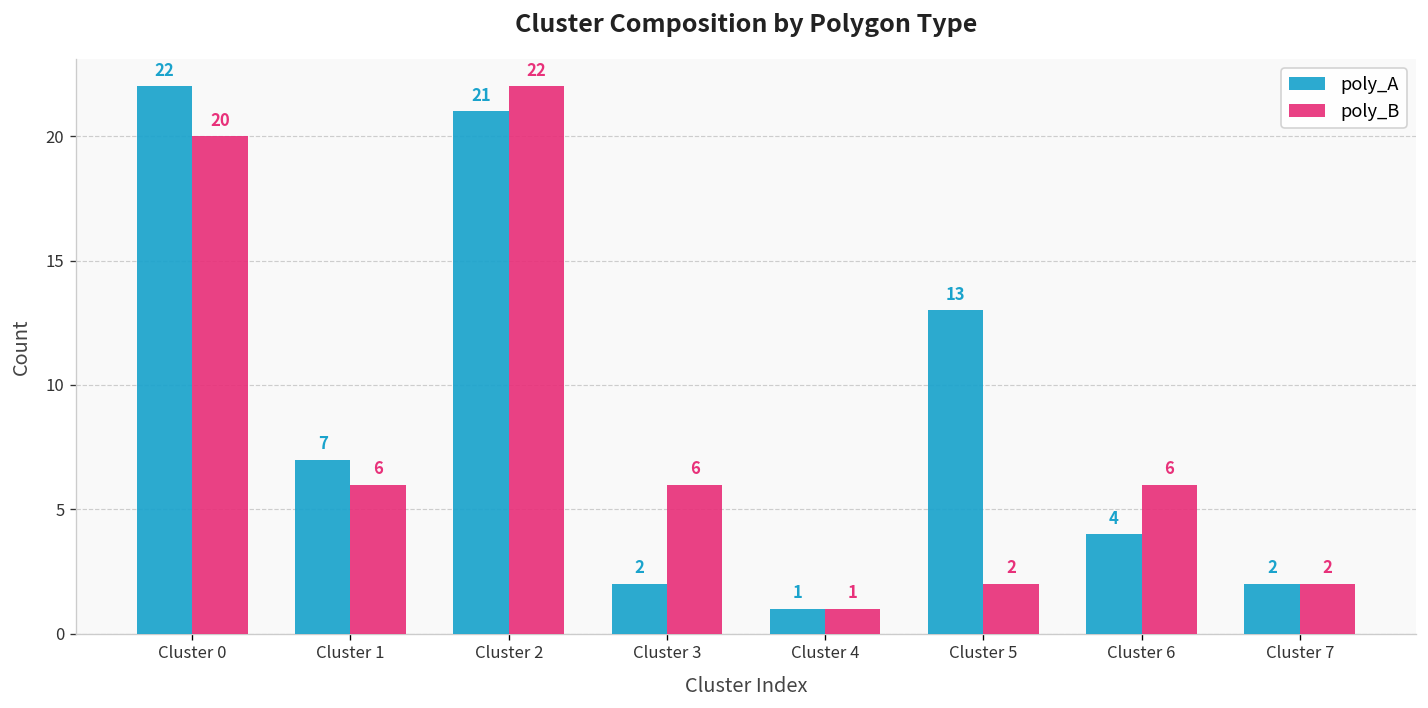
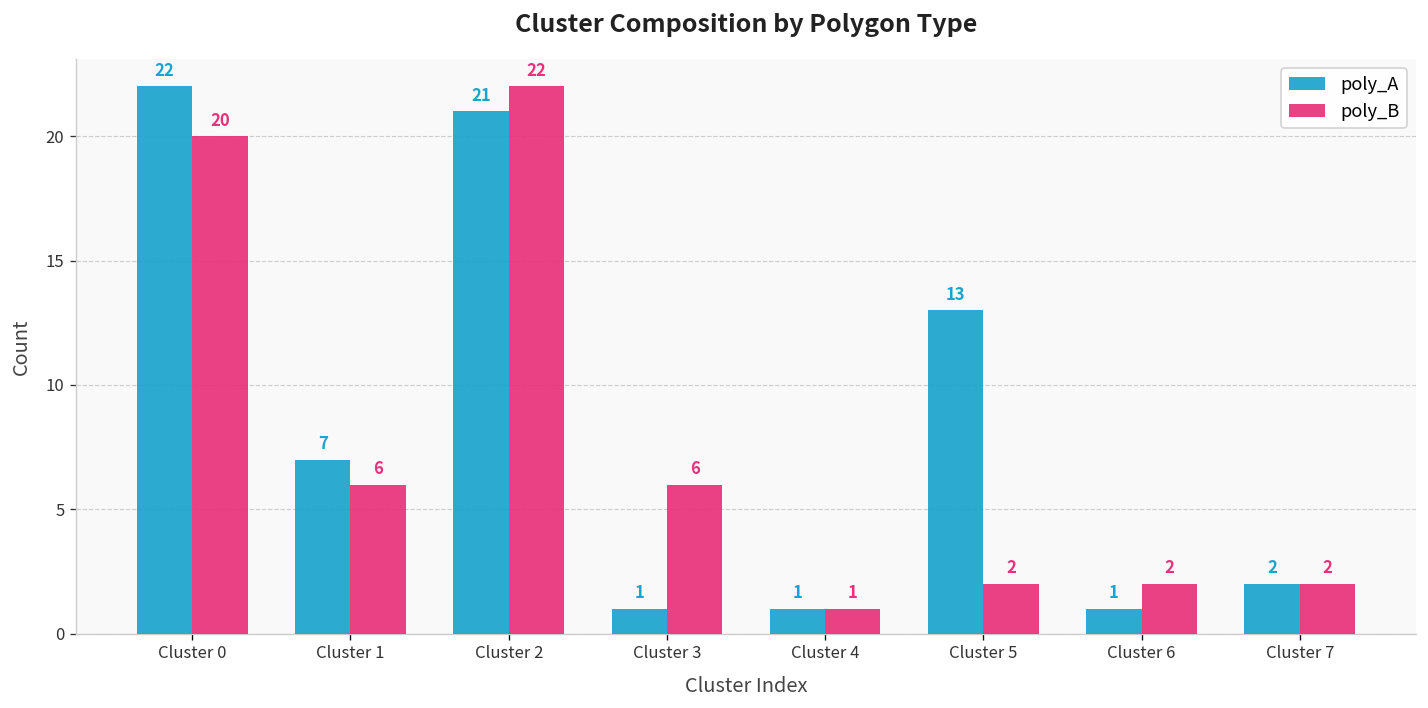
poly_A, Cluster 3: 2 -> 1
poly_A, Cluster 6: 4 -> 1
poly_B, Cluster 6: 6 -> 2
